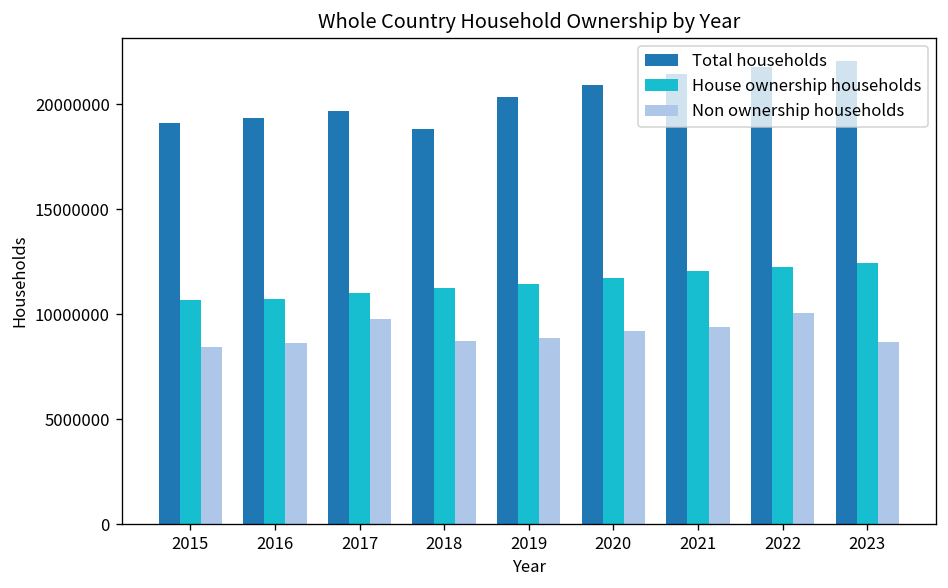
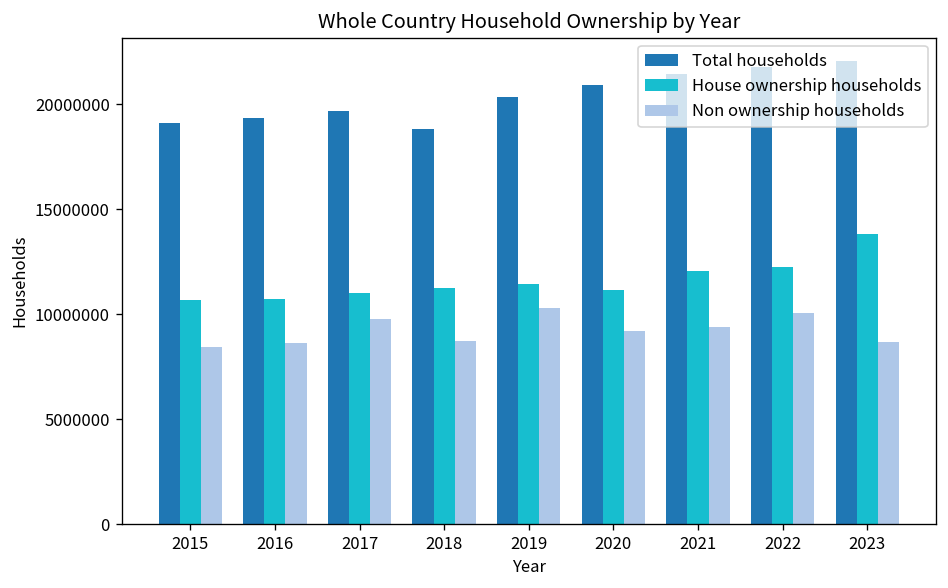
Non ownership households, 2019: 8900000 -> 10300000
House ownership households, 2020: 11700000 -> 11100000
House ownership households, 2023: 12500000 -> 13800000
